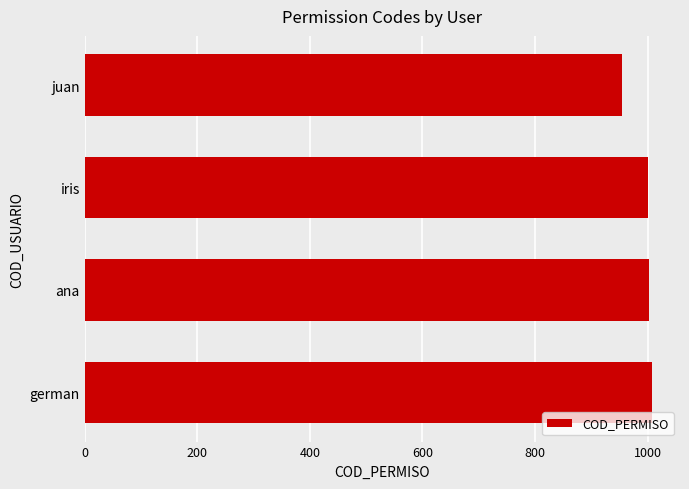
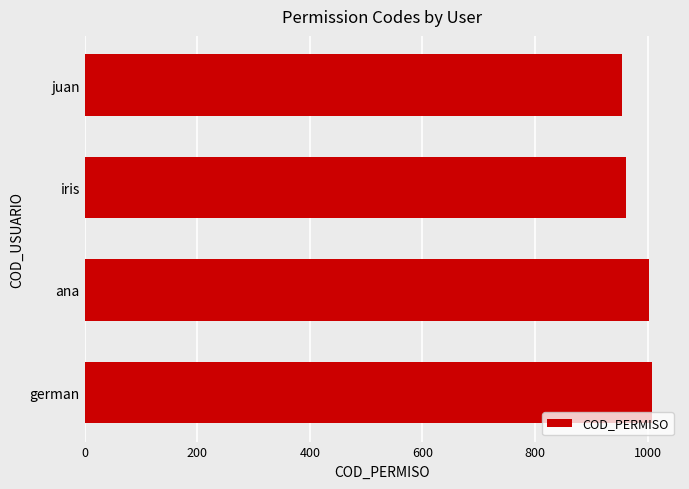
iris: 1000 -> 960
